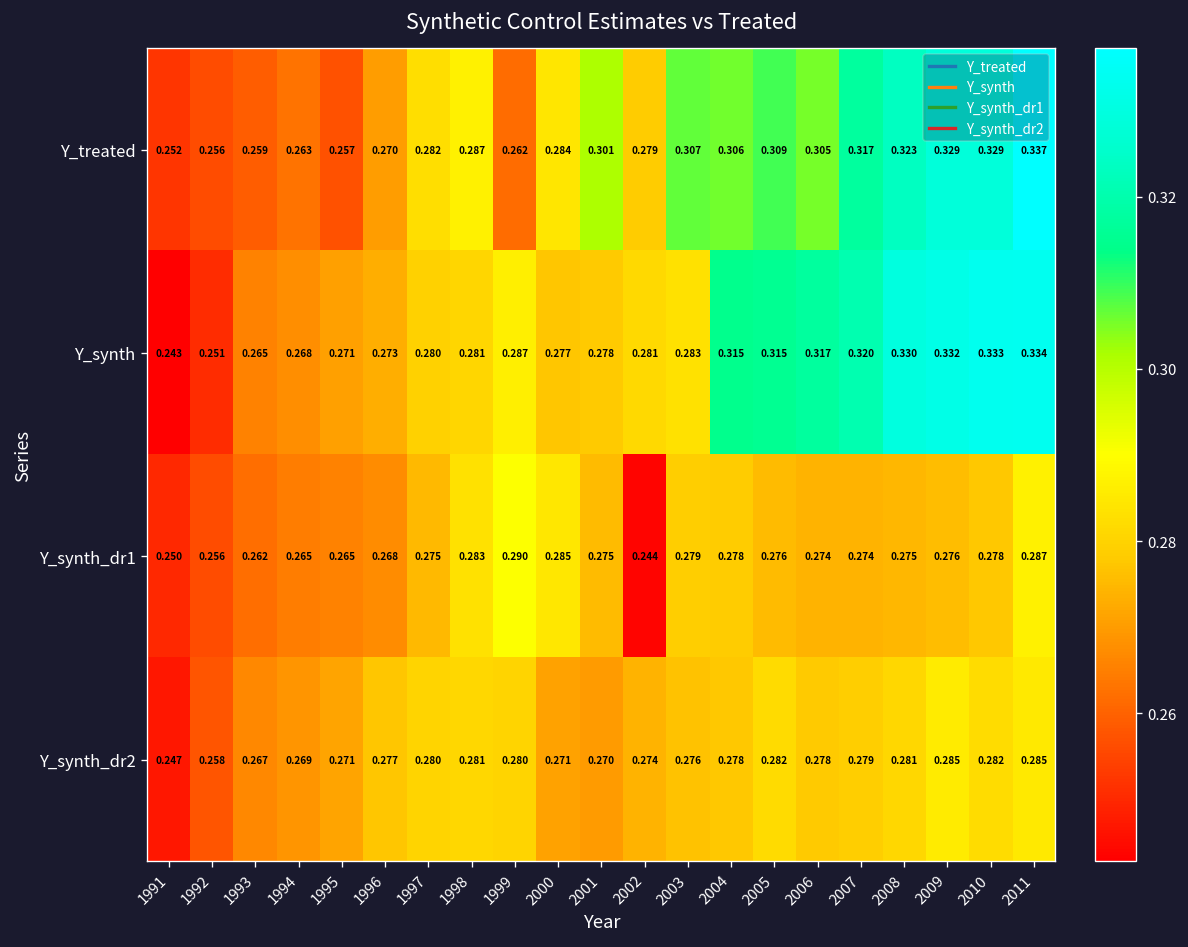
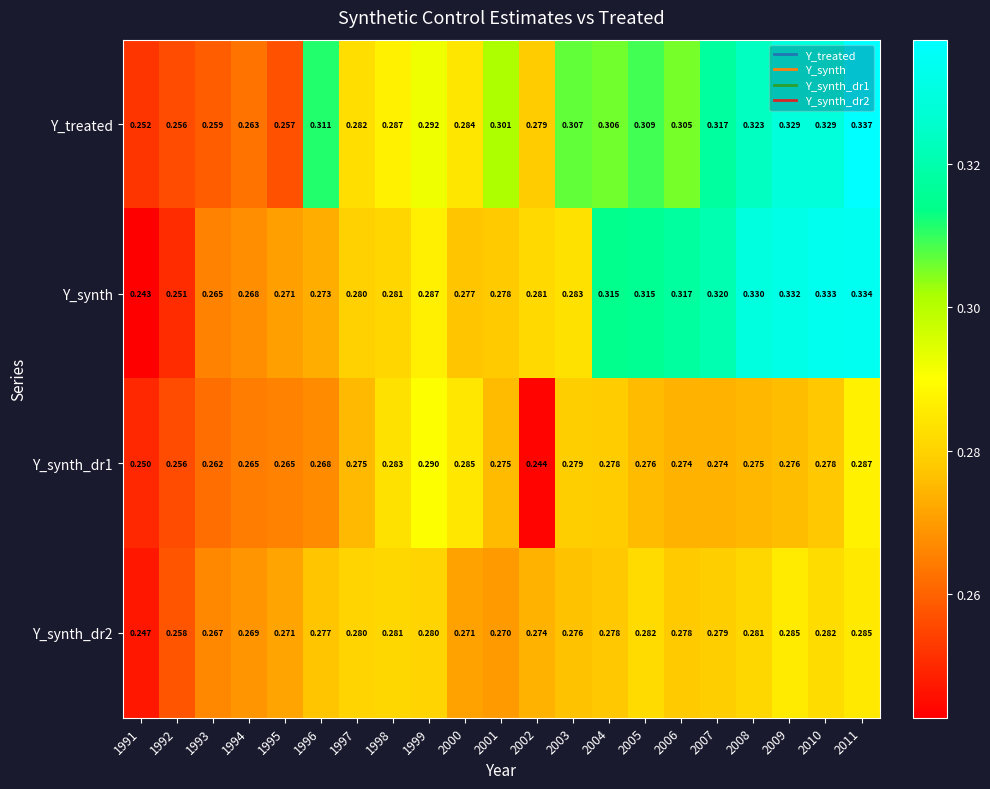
Y_treated, 1996: 0.270 -> 0.311
Y_treated, 1999: 0.262 -> 0.292
